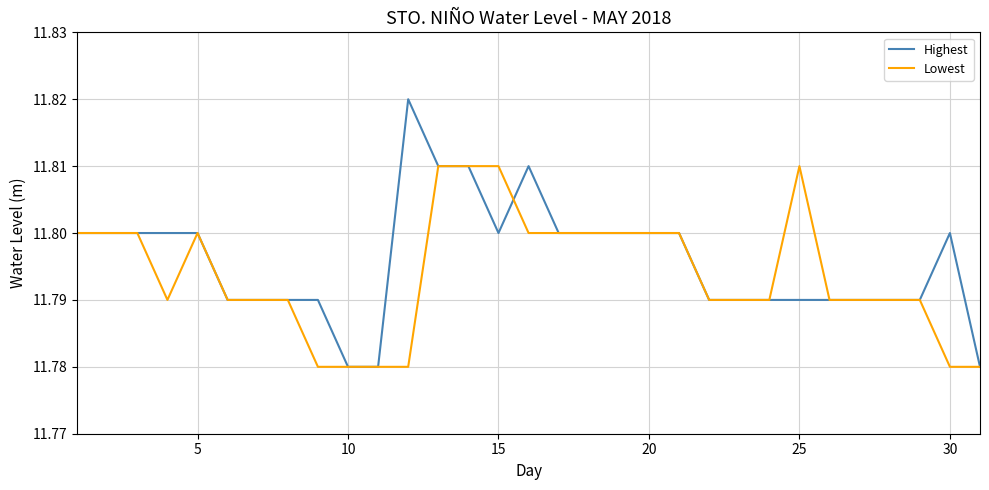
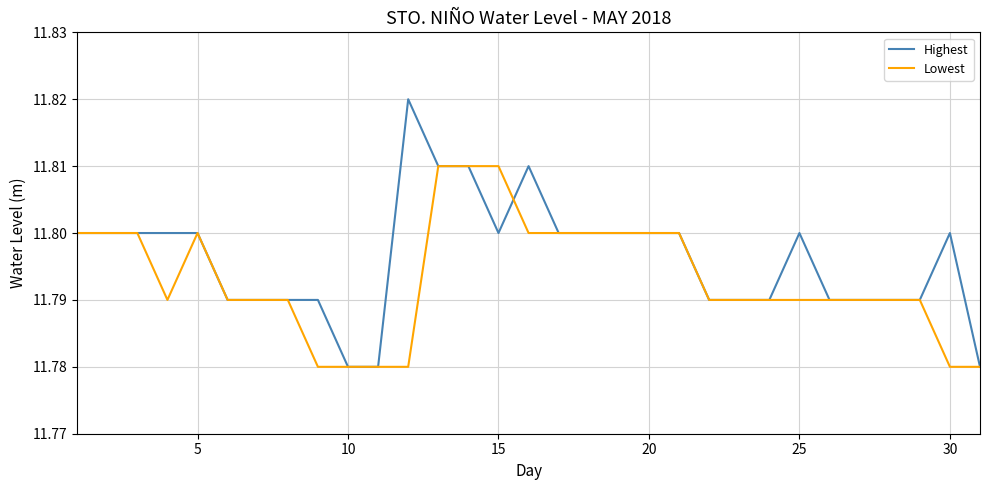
Highest, 25: 11.79 -> 11.80
Lowest, 25: 11.81 -> 11.79
